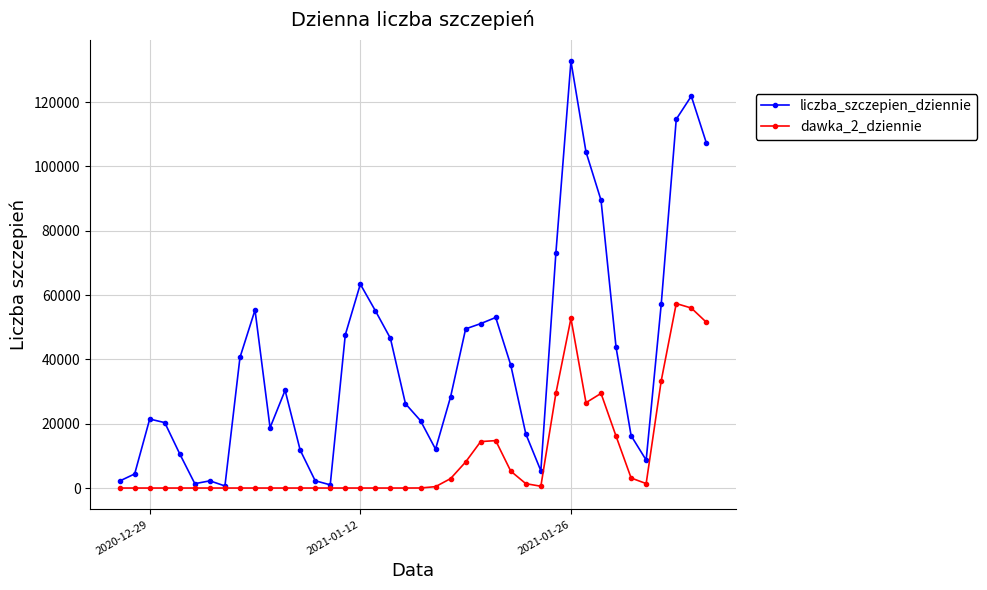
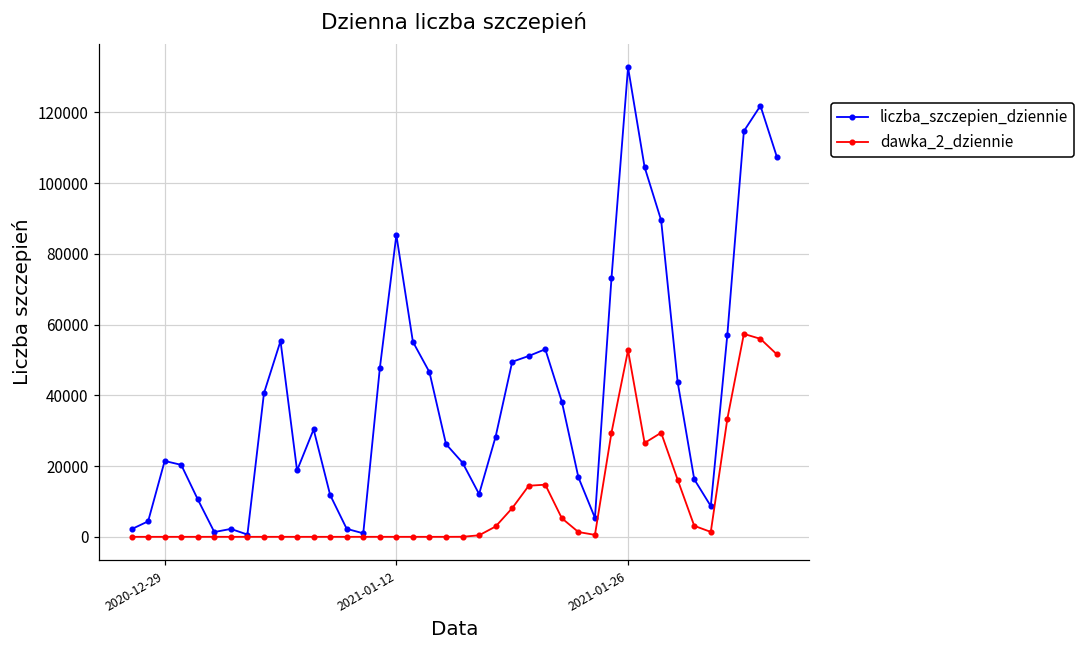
liczba_szczepien_dziennie, 2021-01-12: 63000 -> 85000
